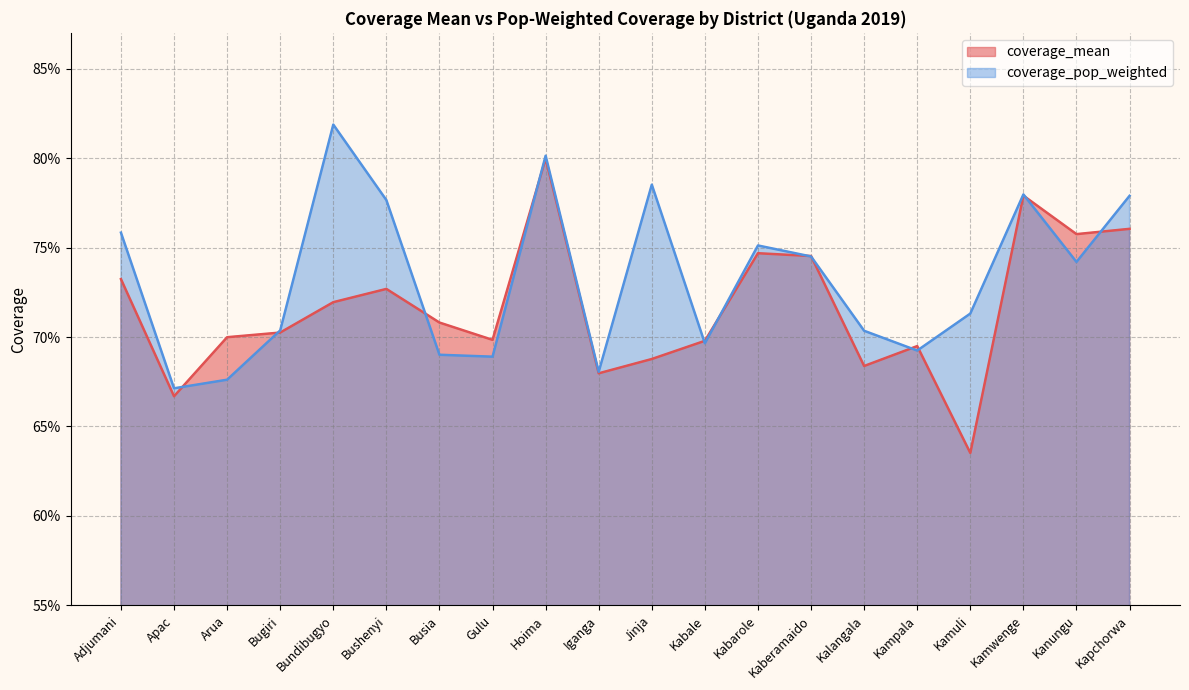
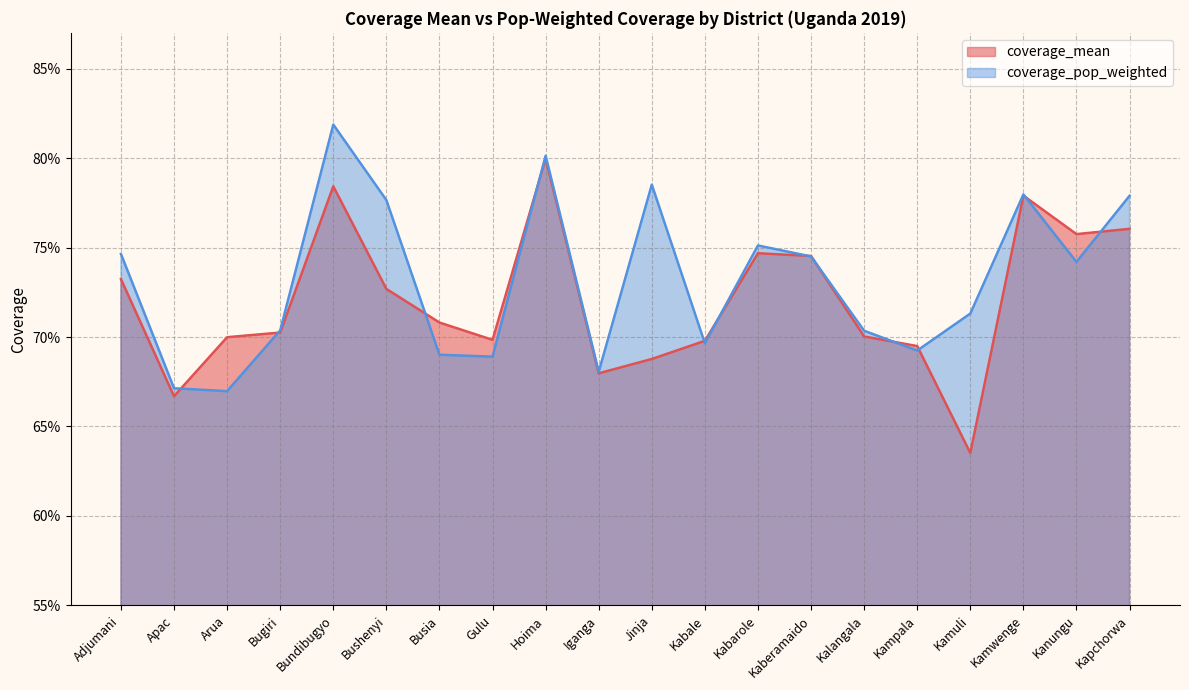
coverage_pop_weighted, Adjumani: 75.8% -> 74.6%
coverage_pop_weighted, Arua: 67.6% -> 67.0%
coverage_mean, Bundibugyo: 71.9% -> 78.4%
coverage_mean, Kalangala: 68.4% -> 70.0%
